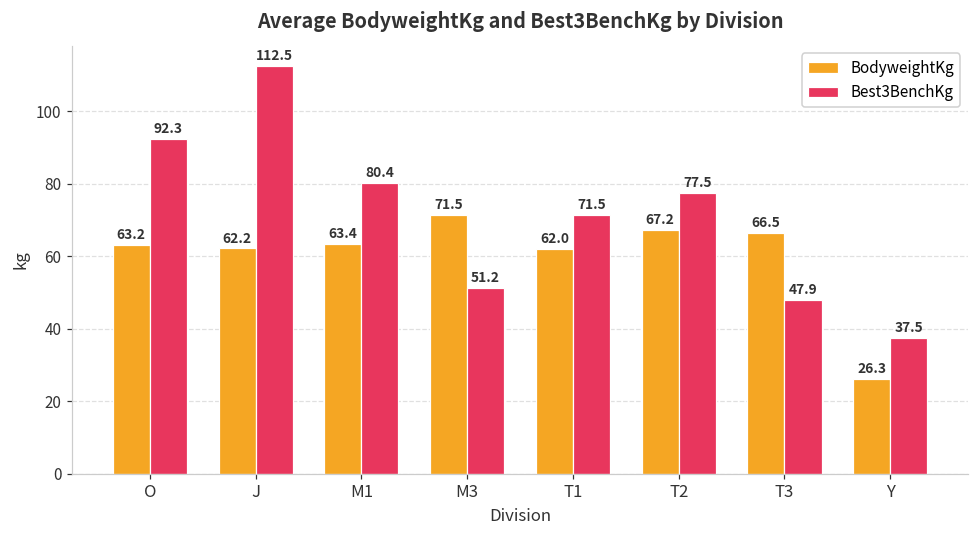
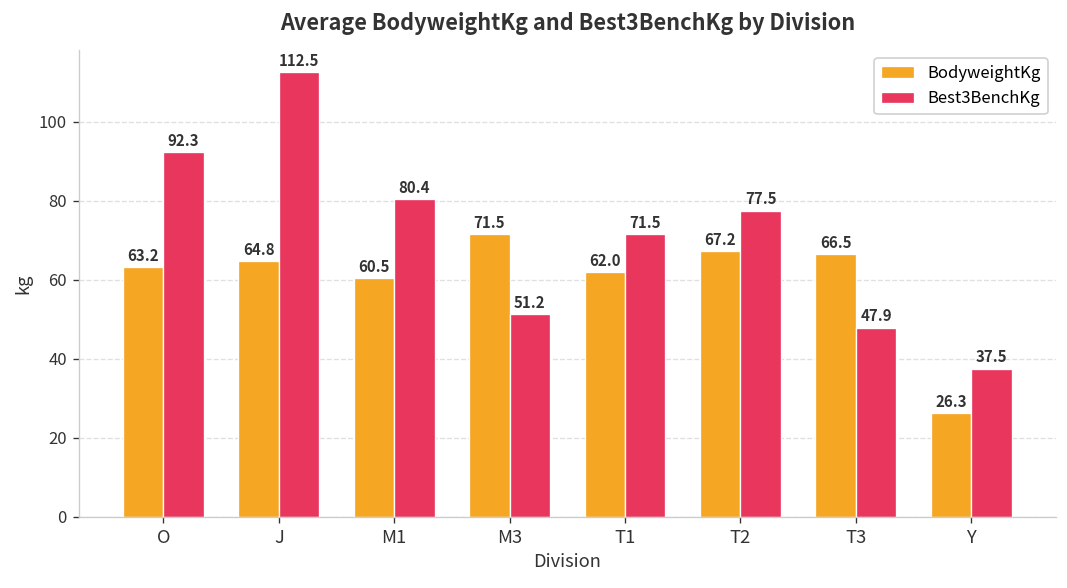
BodyweightKg, J: 62.2 -> 64.8
BodyweightKg, M1: 63.4 -> 60.5
